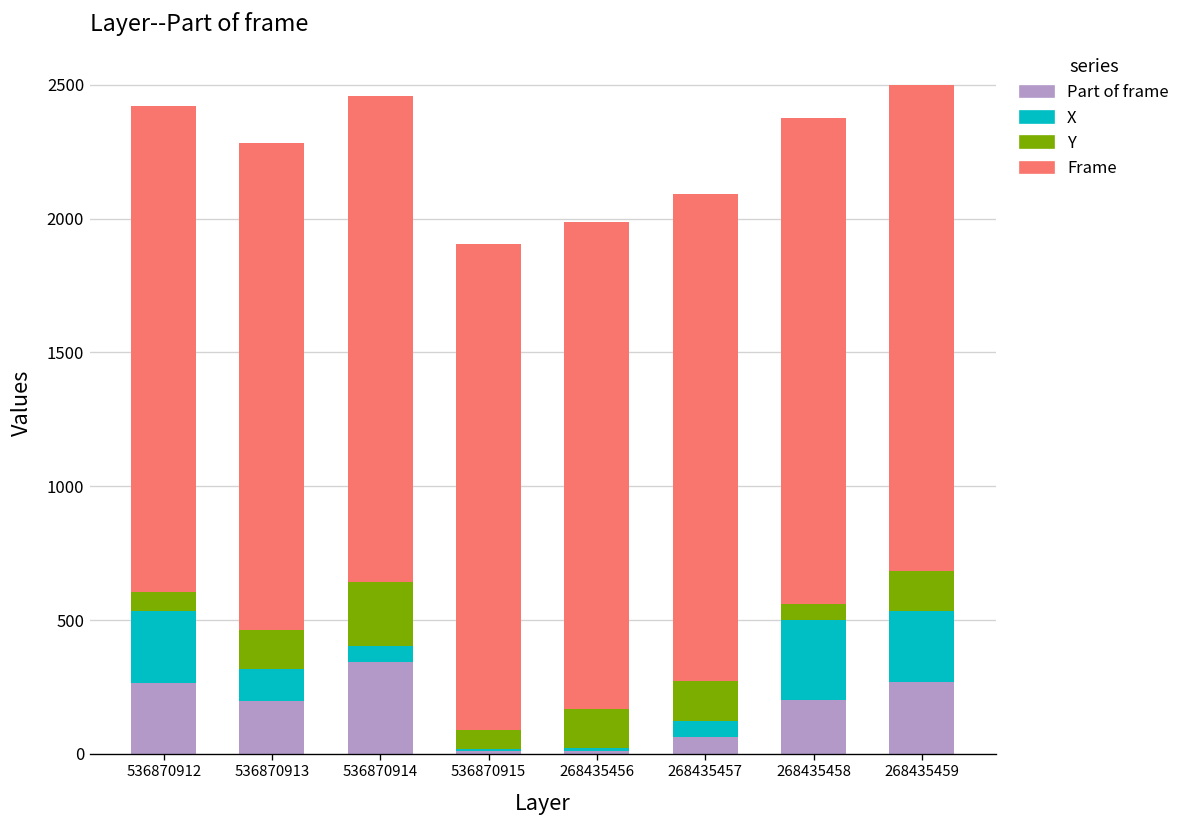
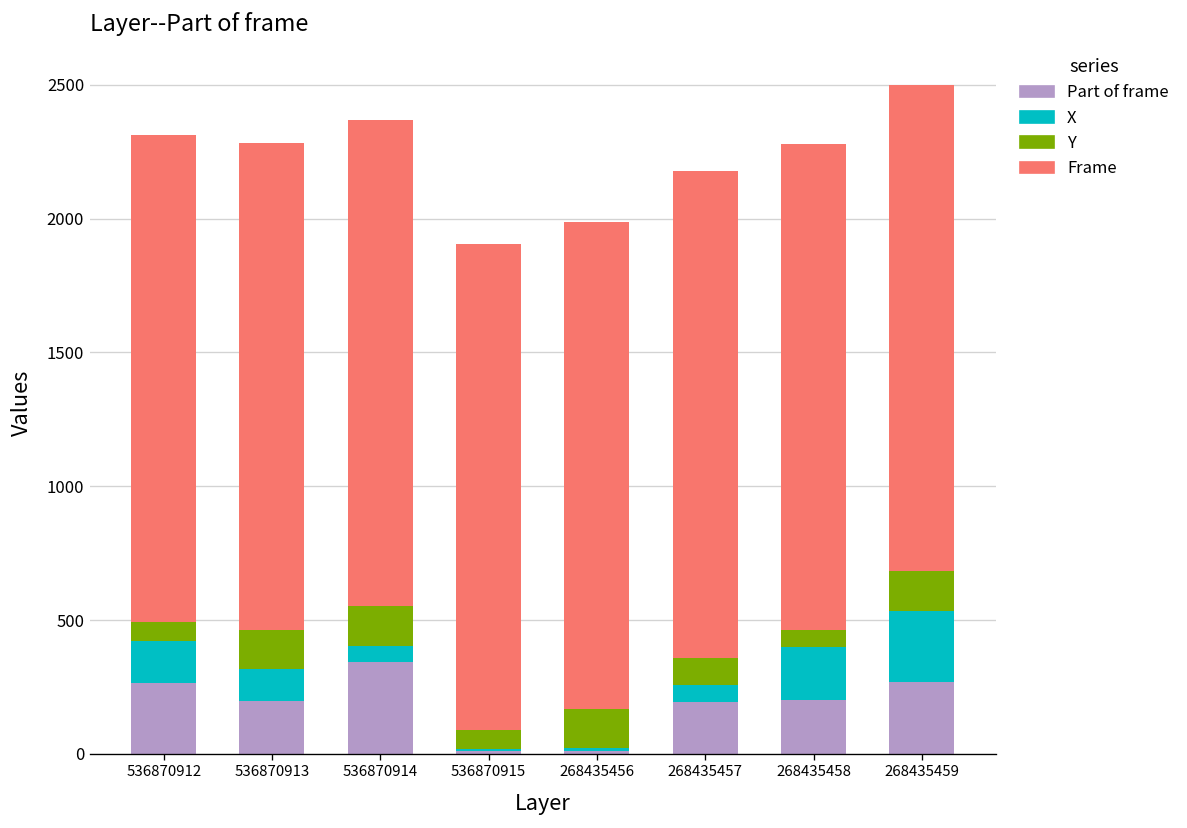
X, 536870912: 270 -> 160
Y, 536870914: 240 -> 150
Part of frame, 268435457: 60 -> 200
Y, 268435457: 150 -> 100
X, 268435458: 300 -> 200
